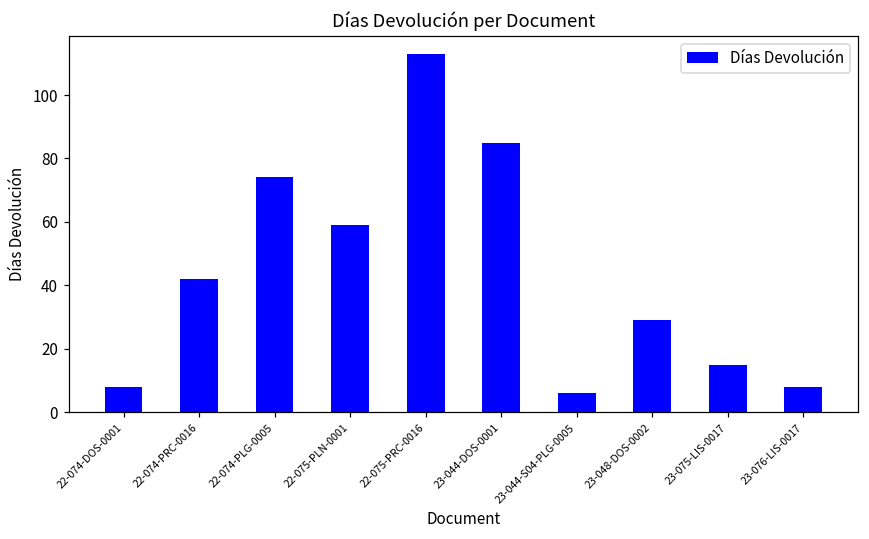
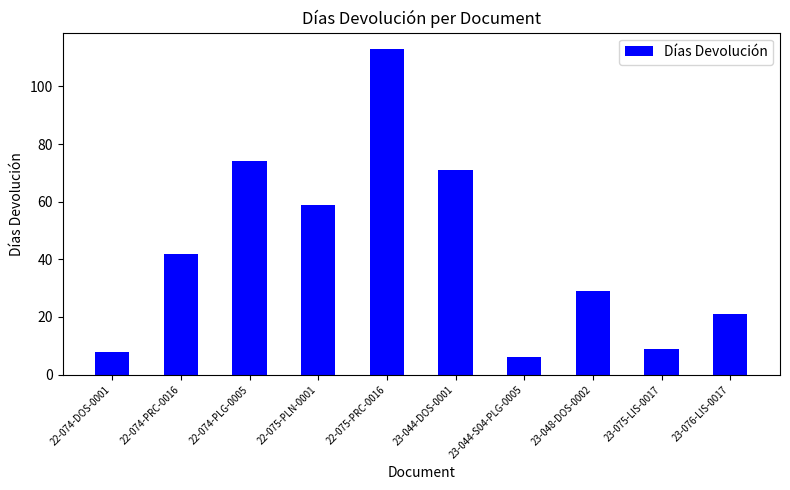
23-044-DOS-0001: 85 -> 71
23-075-LIS-0017: 15 -> 9
23-076-LIS-0017: 8 -> 21
